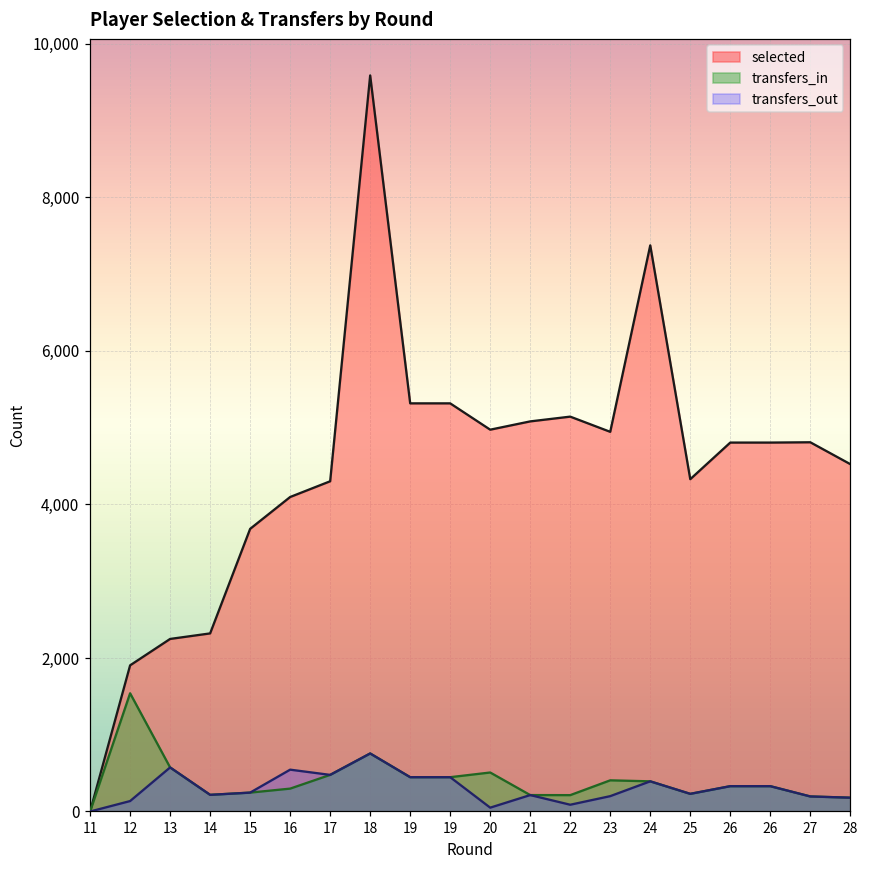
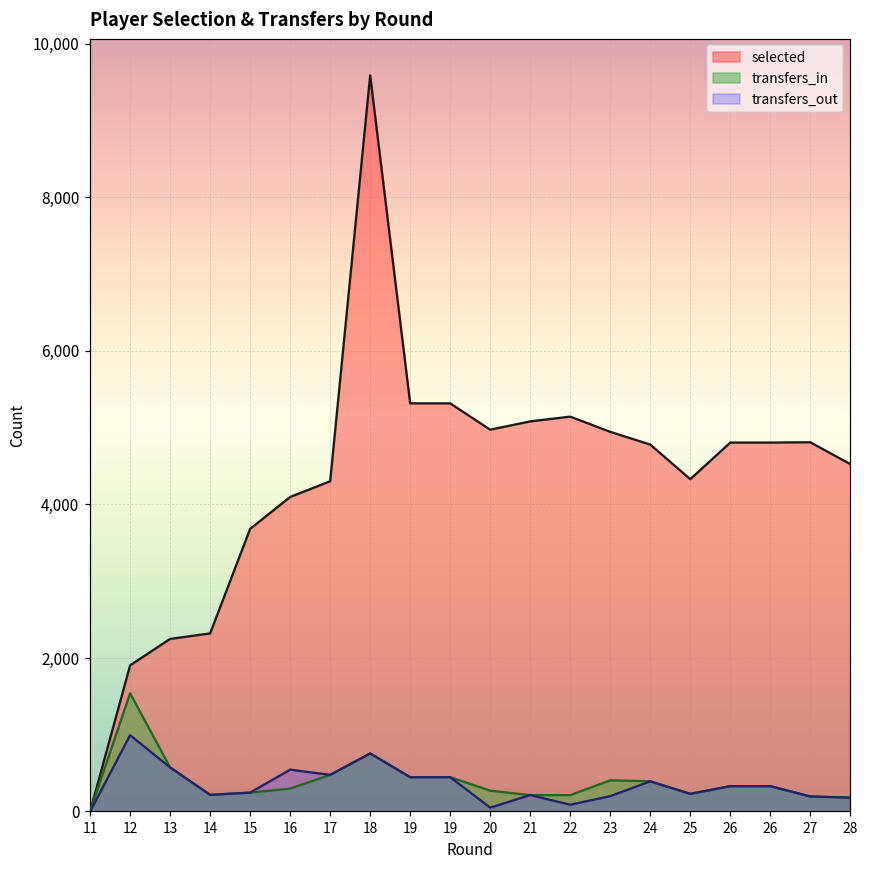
transfers_out, 12: 100 -> 1,000
transfers_in, 20: 500 -> 300
selected, 24: 7,400 -> 4,800
